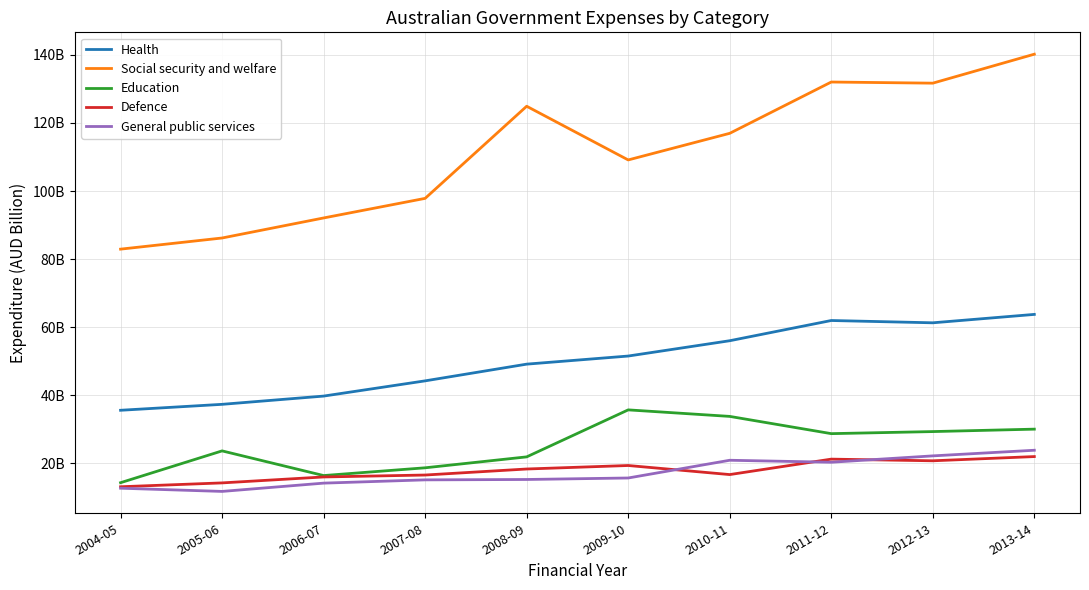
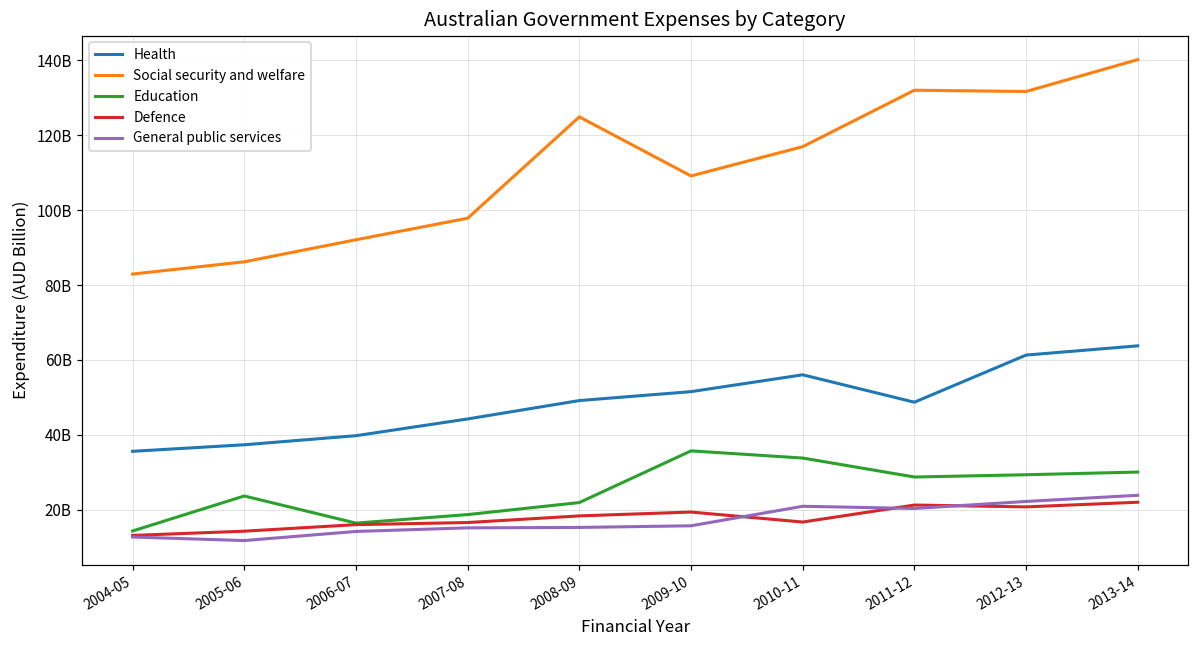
Health, 2011-12: 62000000000 -> 49000000000
